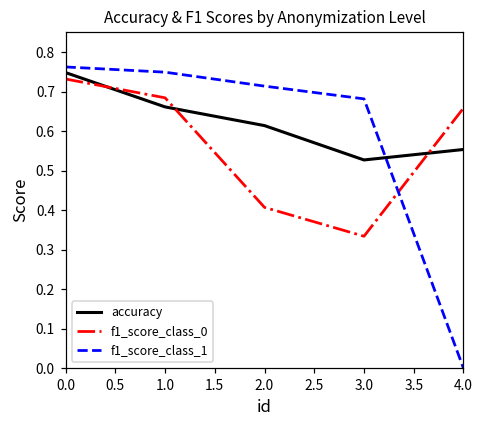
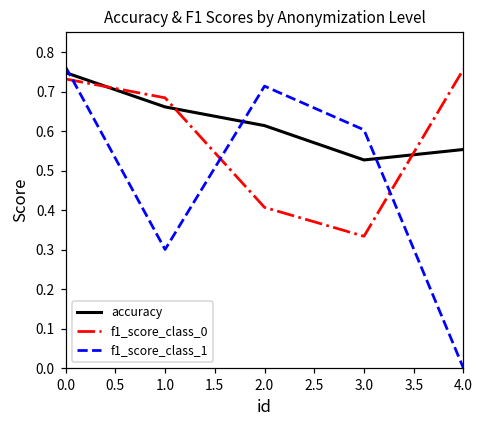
f1_score_class_1, 1.0: 0.75 -> 0.30
f1_score_class_1, 3.0: 0.68 -> 0.60
f1_score_class_0, 4.0: 0.66 -> 0.76
